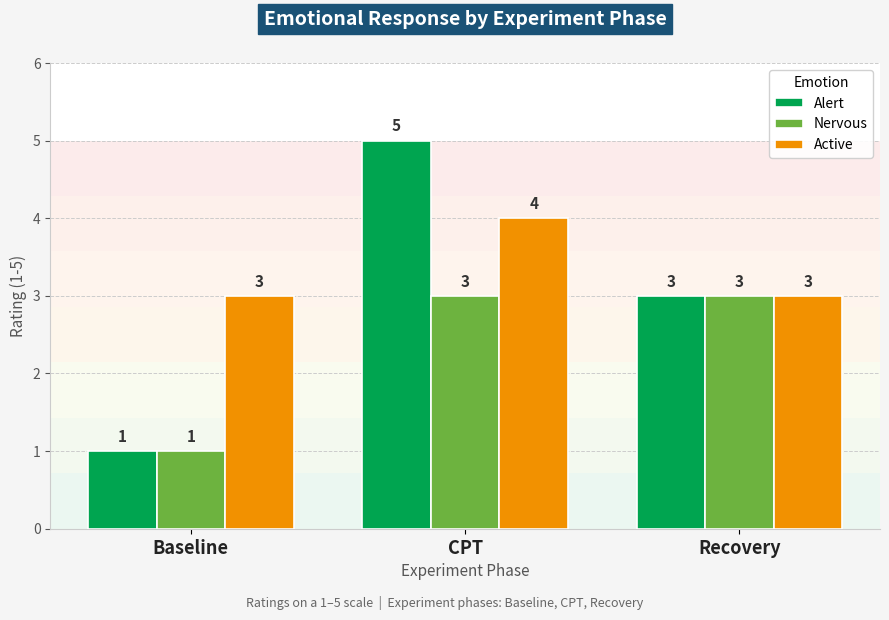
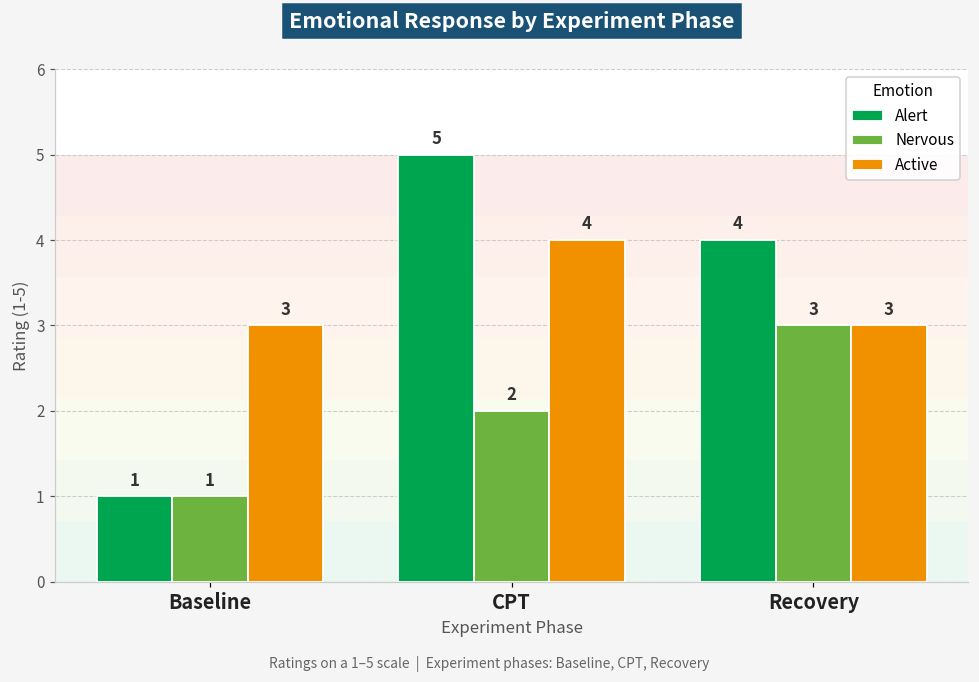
Nervous, CPT: 3 -> 2
Alert, Recovery: 3 -> 4
